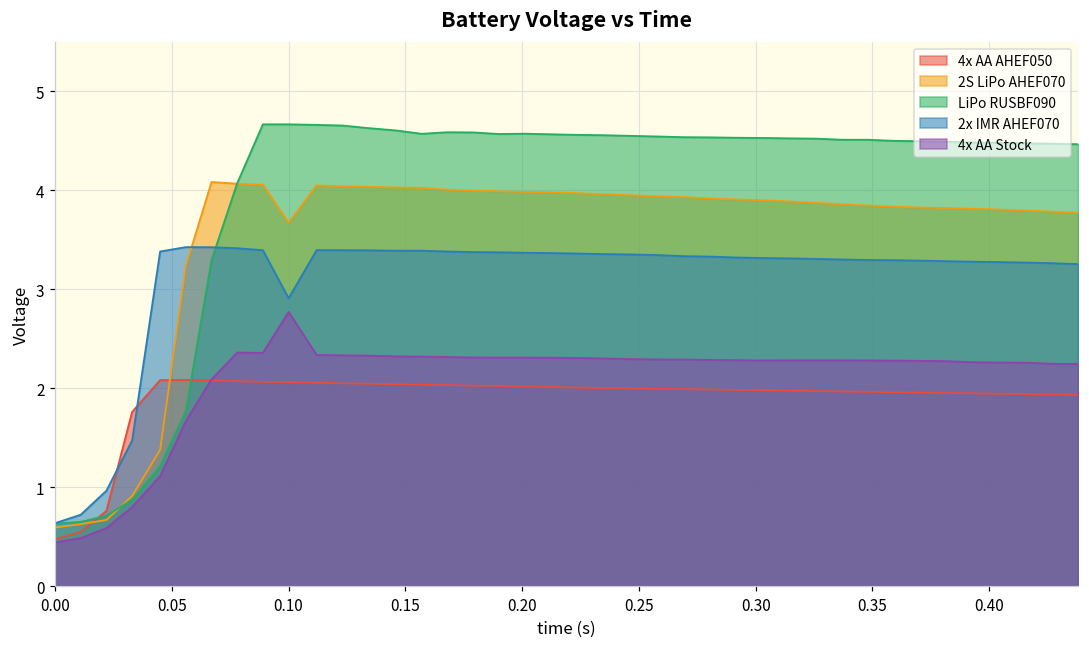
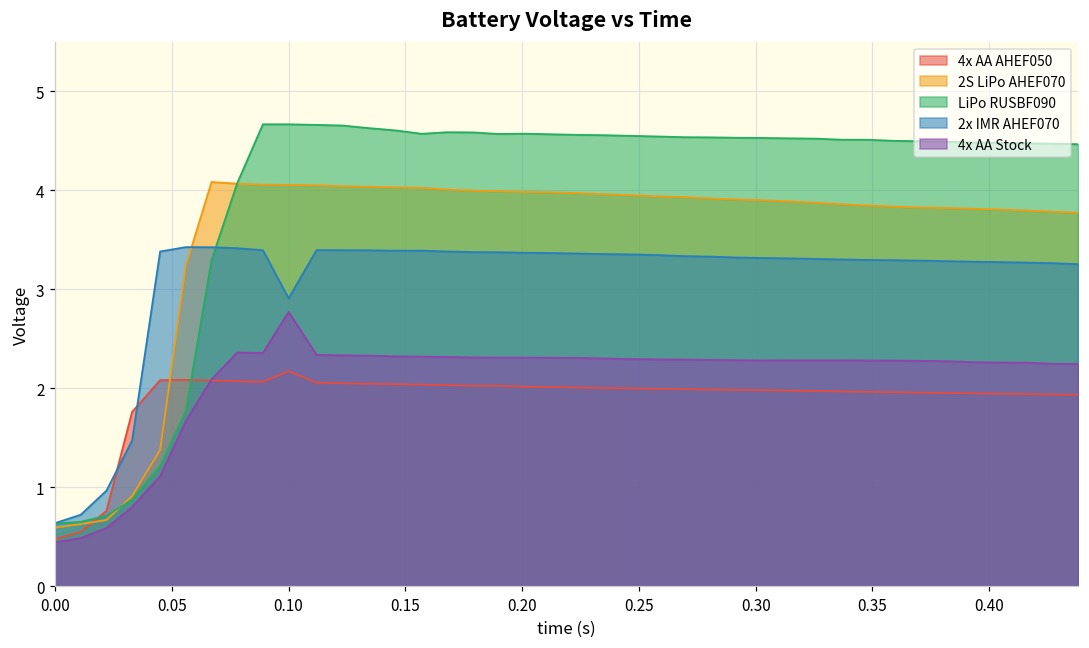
4x AA AHEF050, 0.10: 2.1 -> 2.2
2S LiPo AHEF070, 0.10: 3.7 -> 4.1
